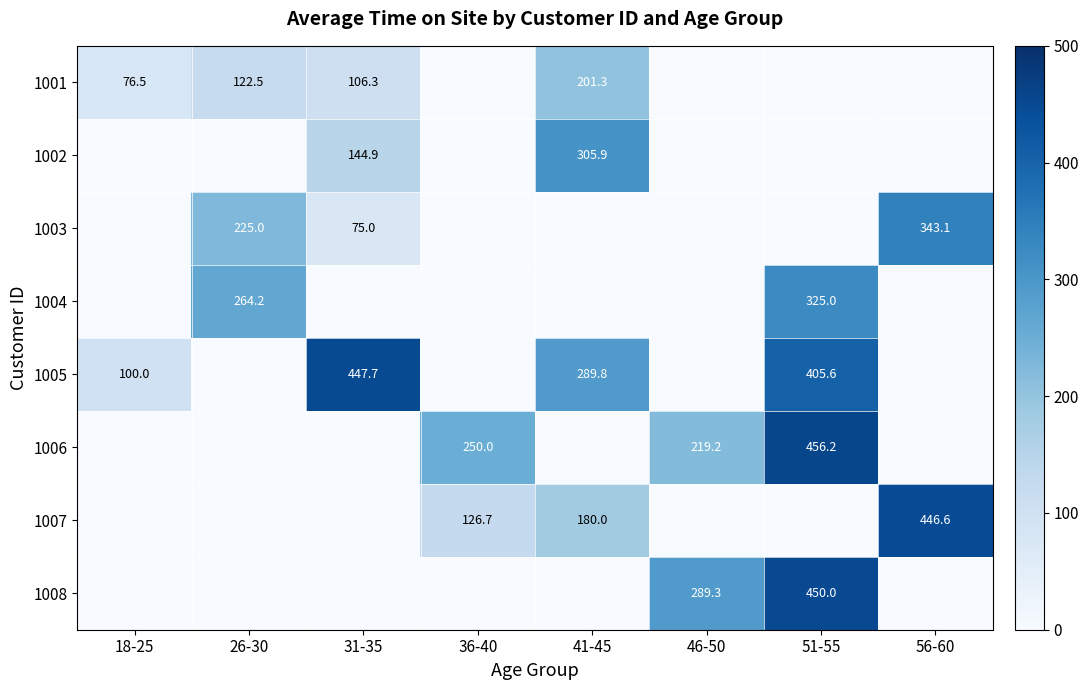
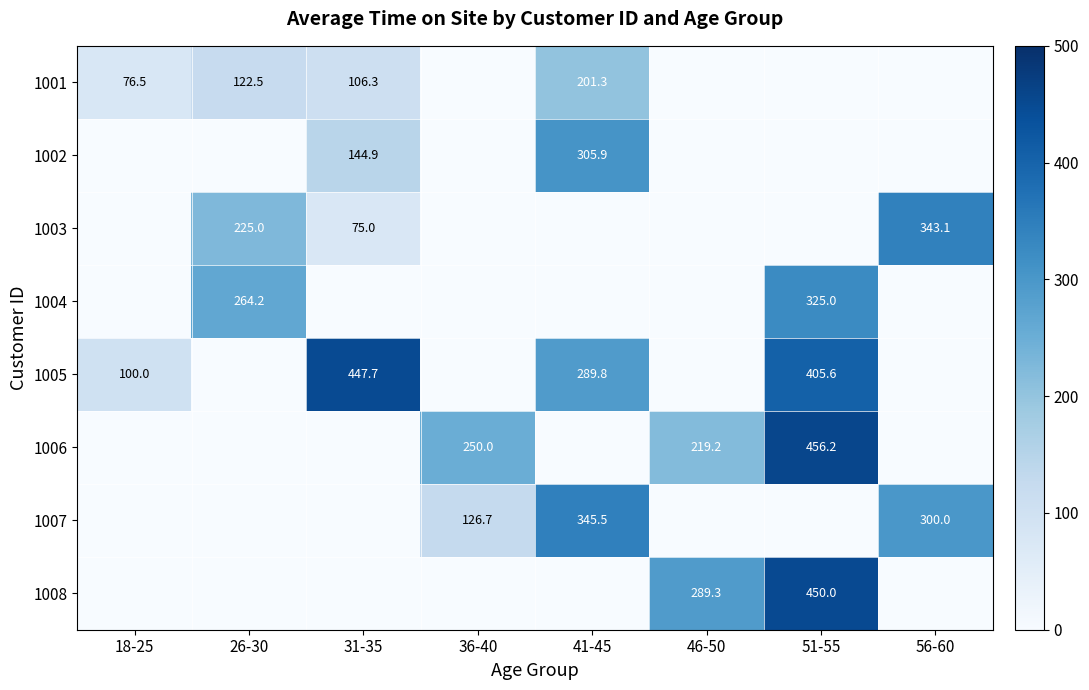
1007, 41-45: 180.0 -> 345.5
1007, 56-60: 446.6 -> 300.0
